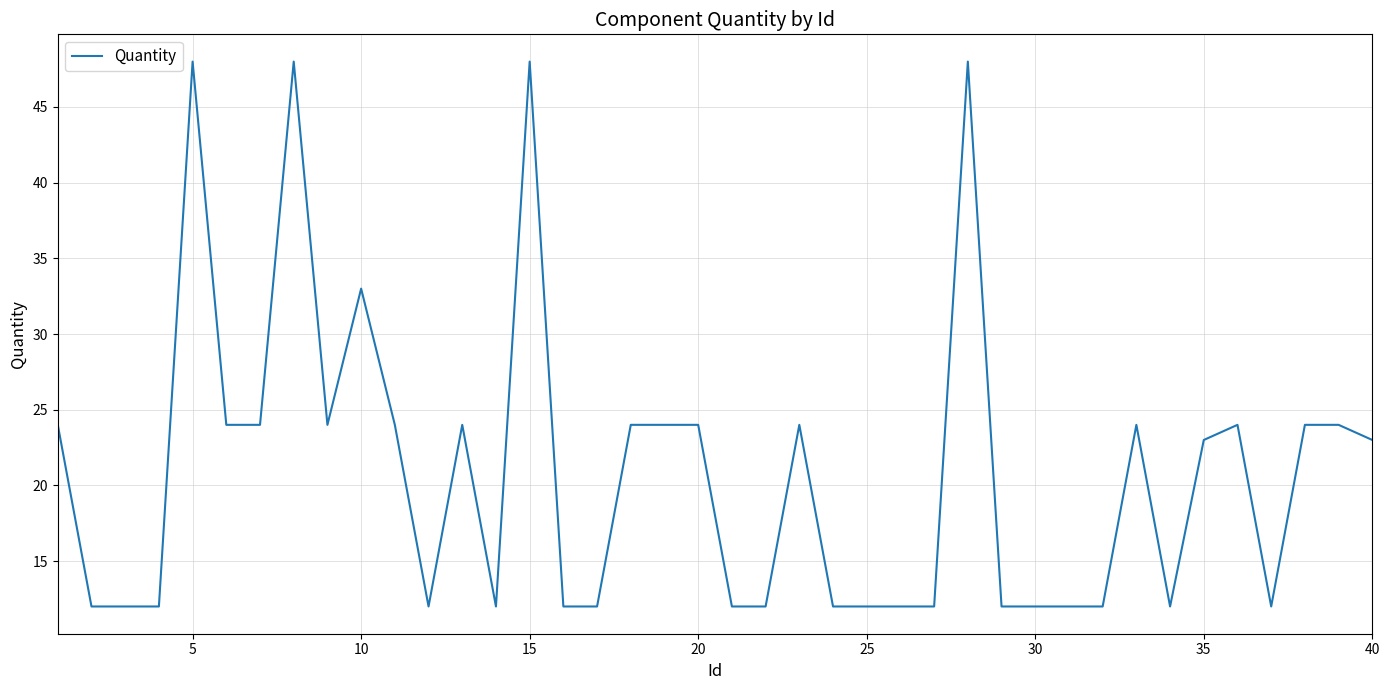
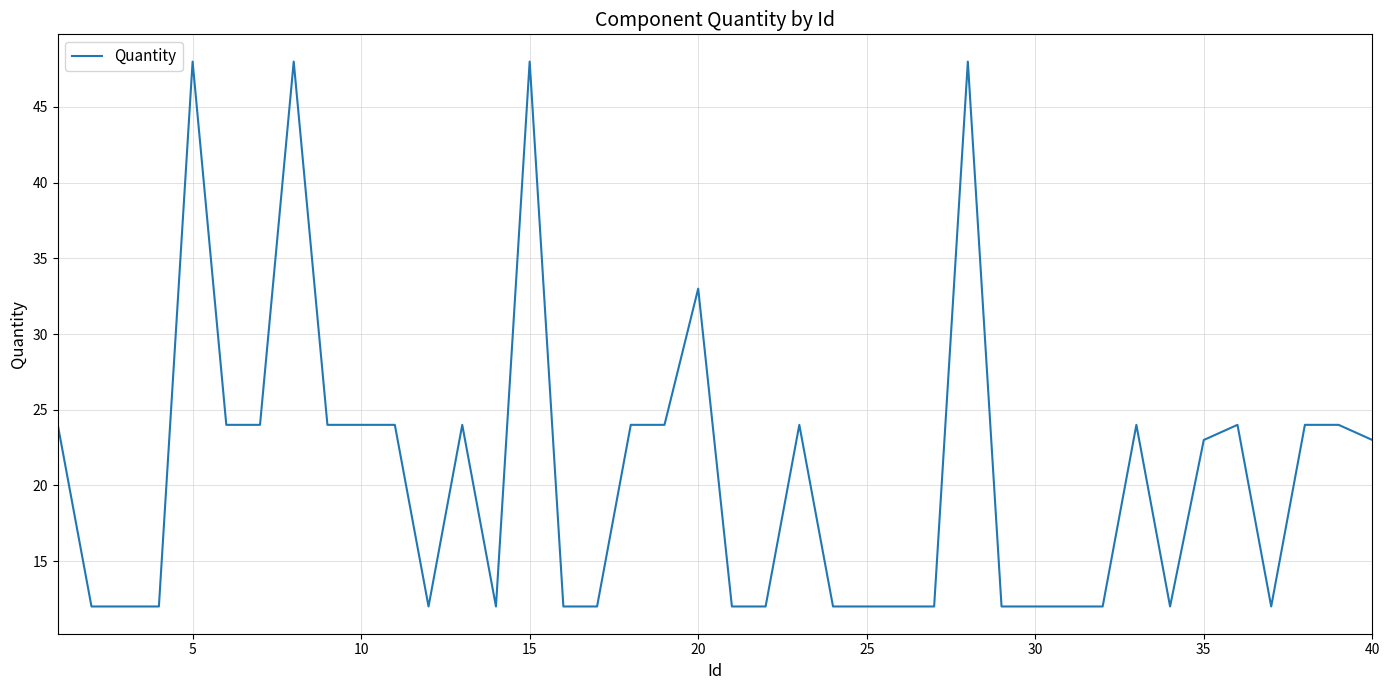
10: 33 -> 24
20: 24 -> 33
